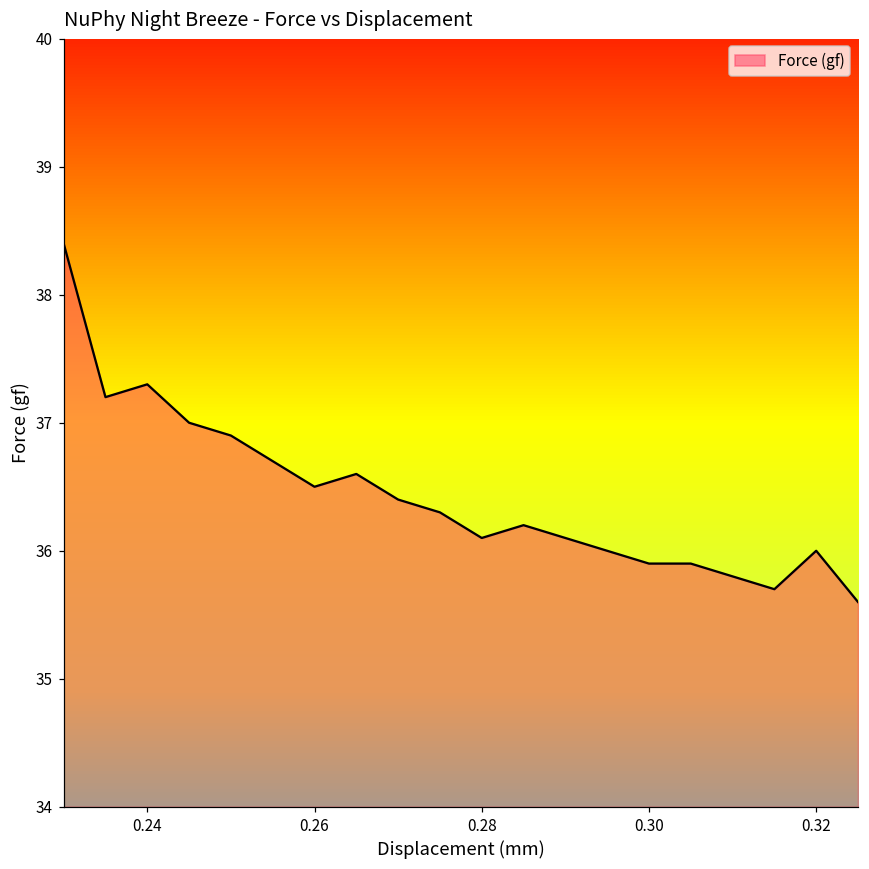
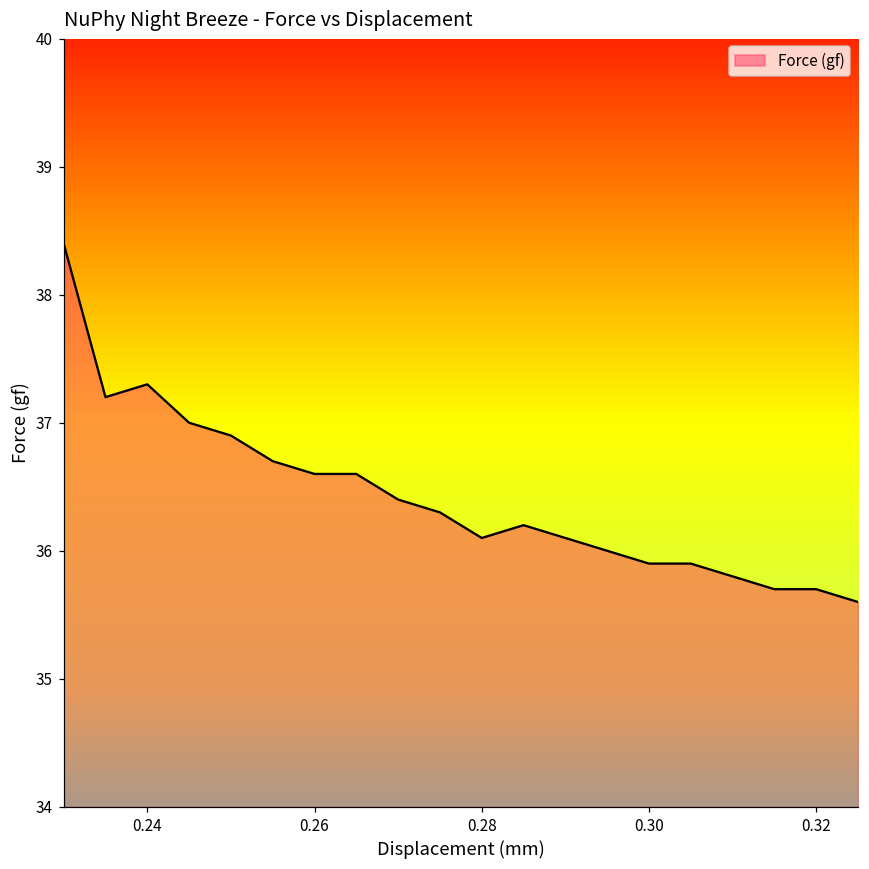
0.26: 36.5 -> 36.6
0.32: 36.0 -> 35.7
